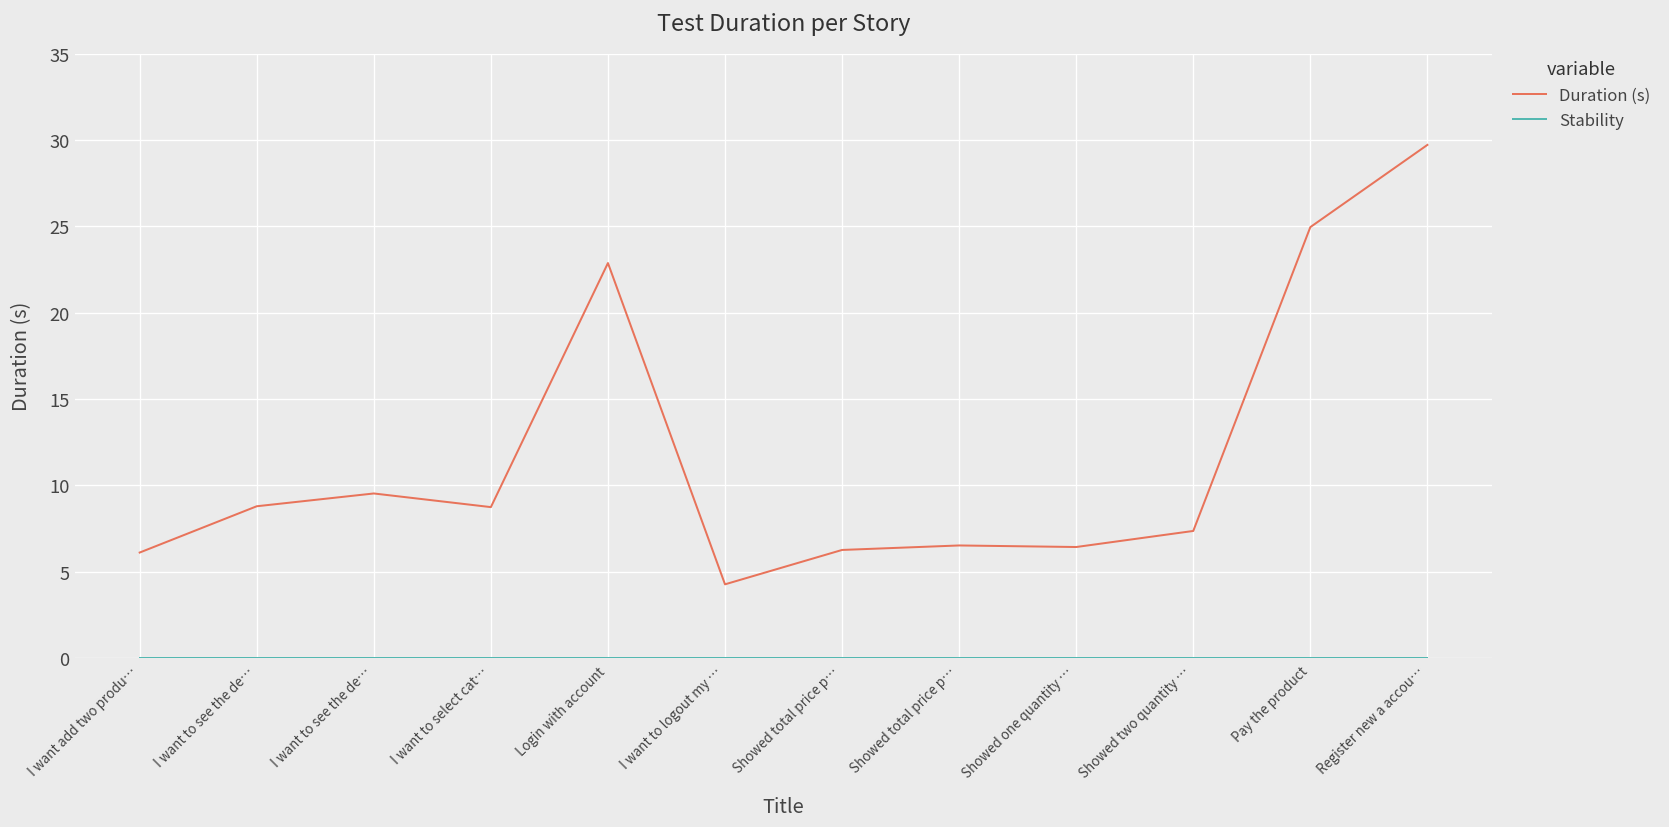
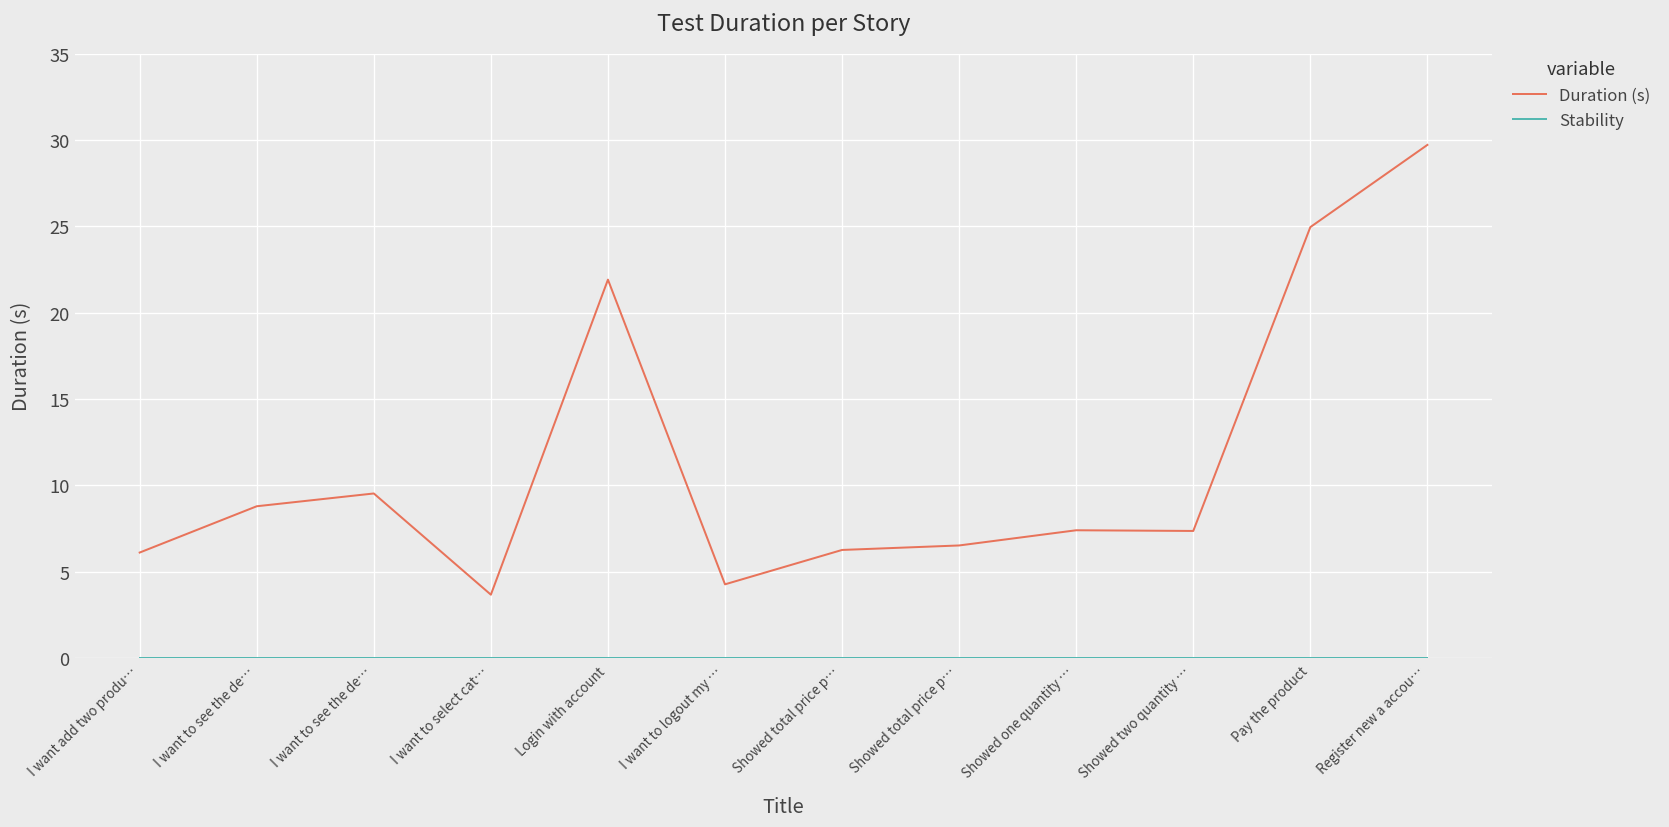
Duration (s), I want to select cat…: 8.7 -> 3.7
Duration (s), Login with account: 22.9 -> 21.9
Duration (s), Showed one quantity …: 6.4 -> 7.4
